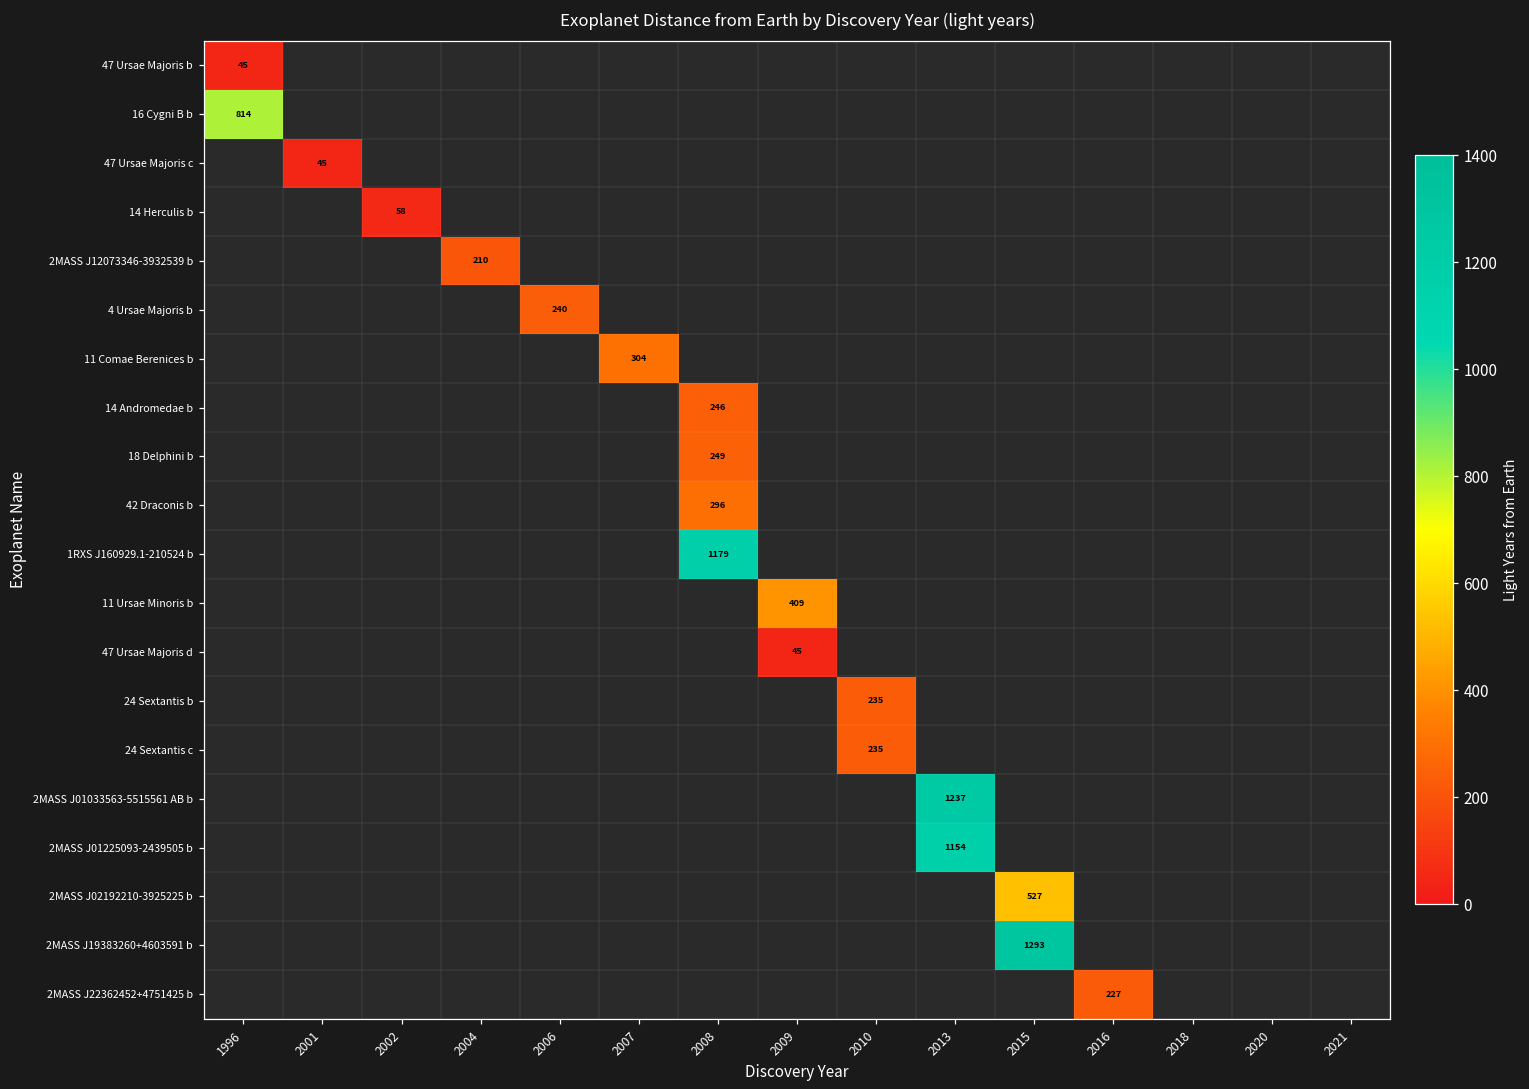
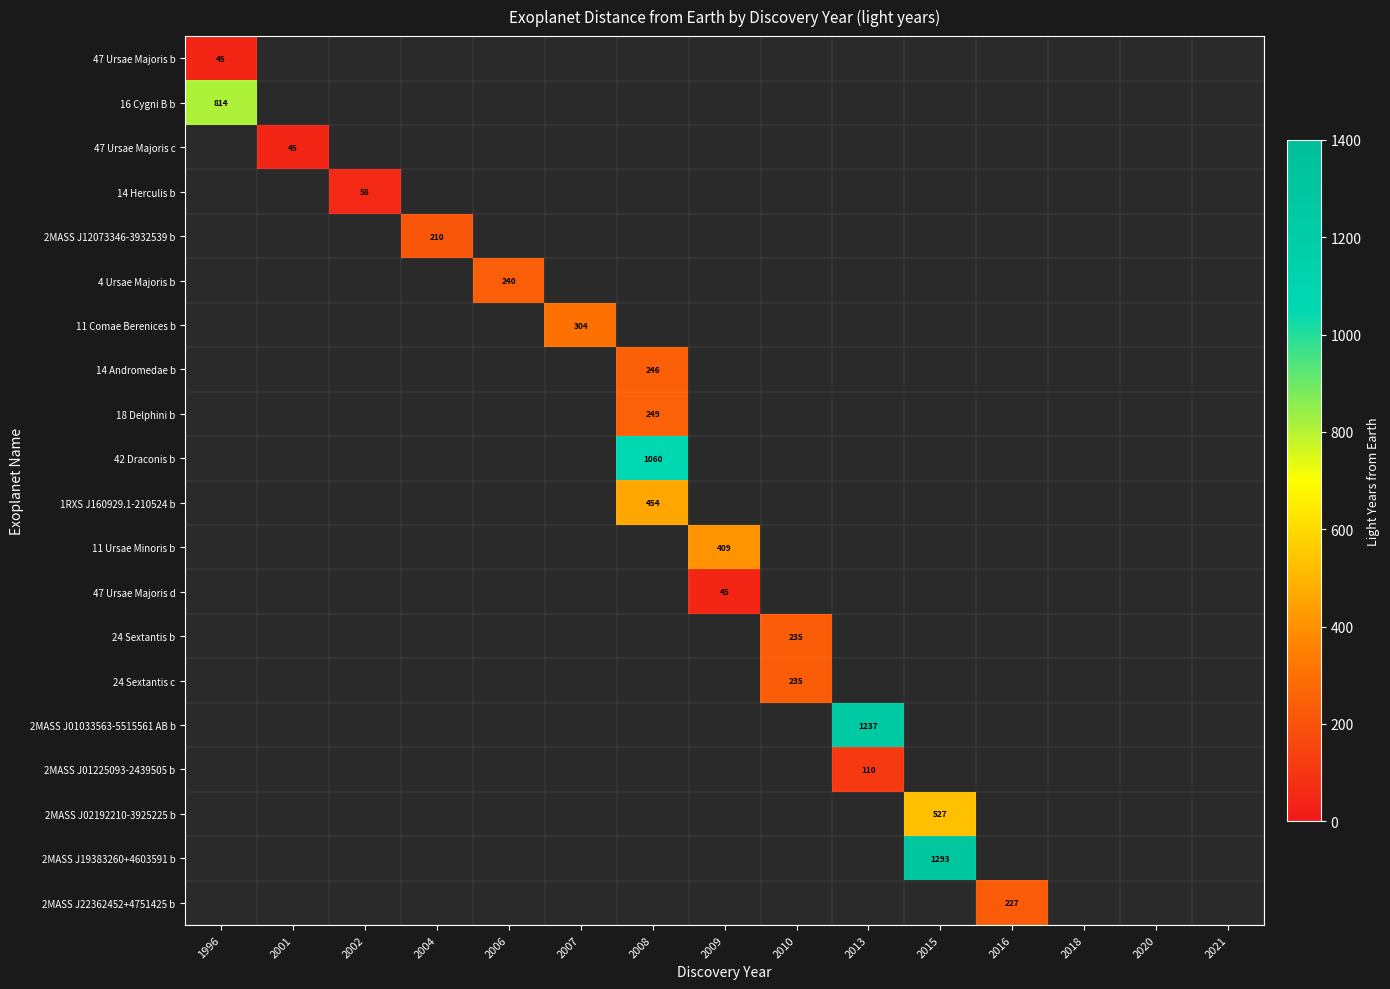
42 Draconis b, 2008: 296 -> 1060
1RXS J160929.1-210524 b, 2008: 1179 -> 454
2MASS J01225093-2439505 b, 2013: 1154 -> 110
